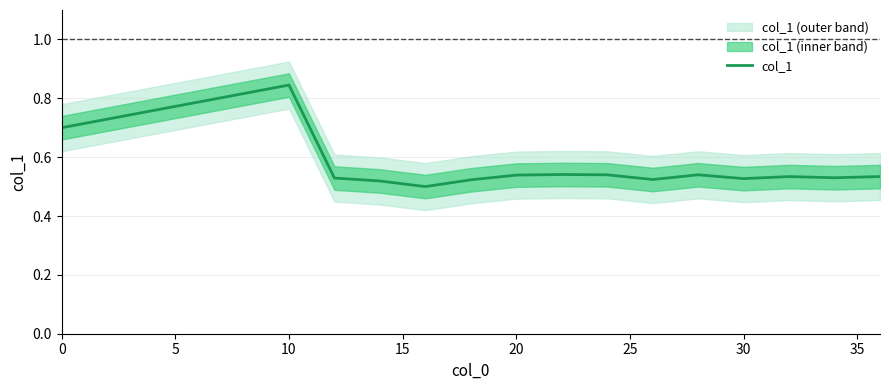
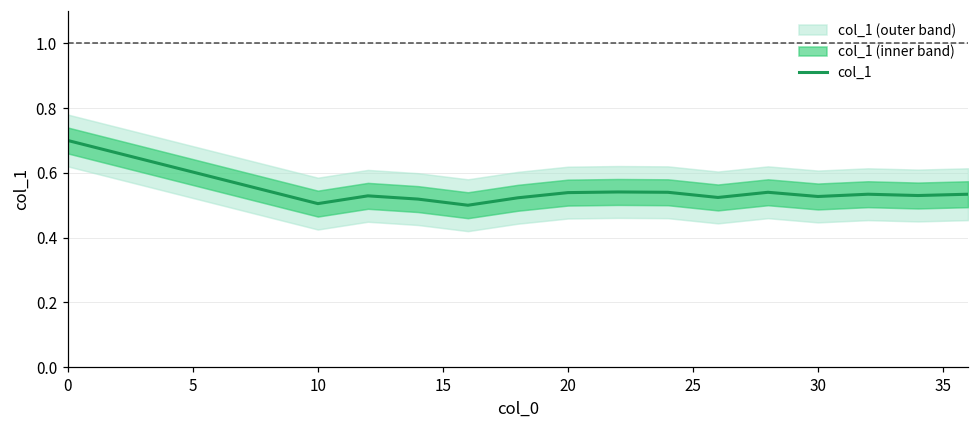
col_1, 10: 0.85 -> 0.51
